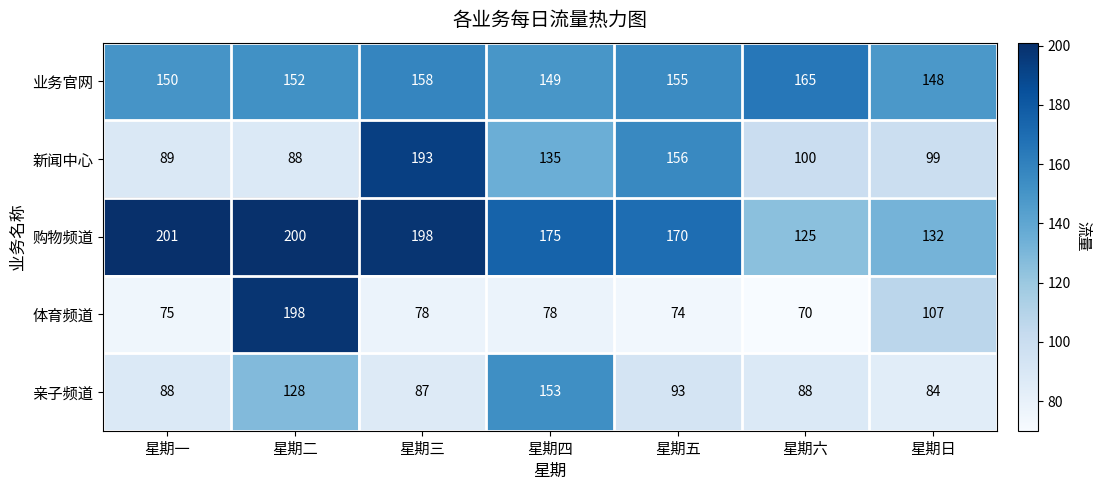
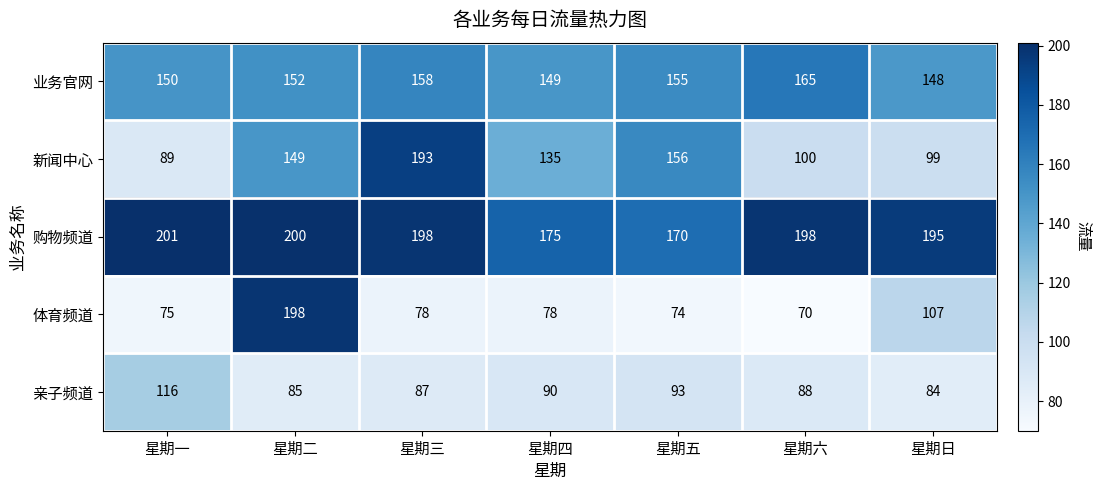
新闻中心, 星期二: 88 -> 149
购物频道, 星期六: 125 -> 198
购物频道, 星期日: 132 -> 195
亲子频道, 星期一: 88 -> 116
亲子频道, 星期二: 128 -> 85
亲子频道, 星期四: 153 -> 90
